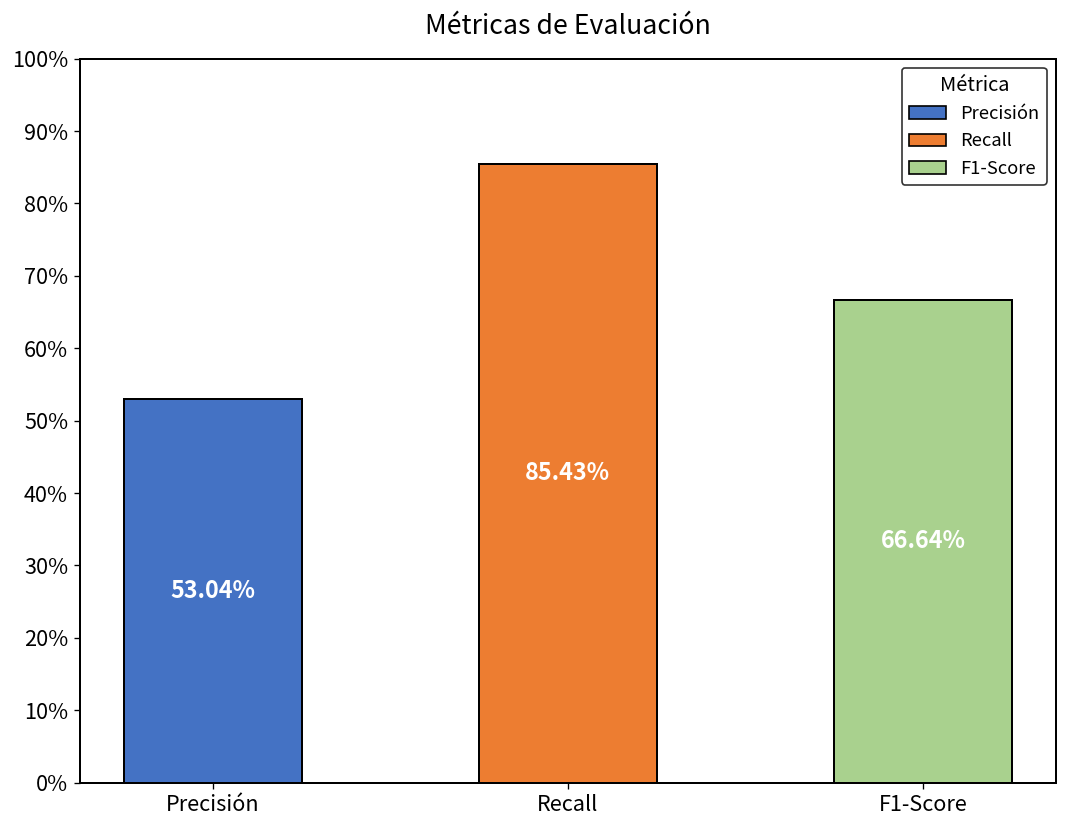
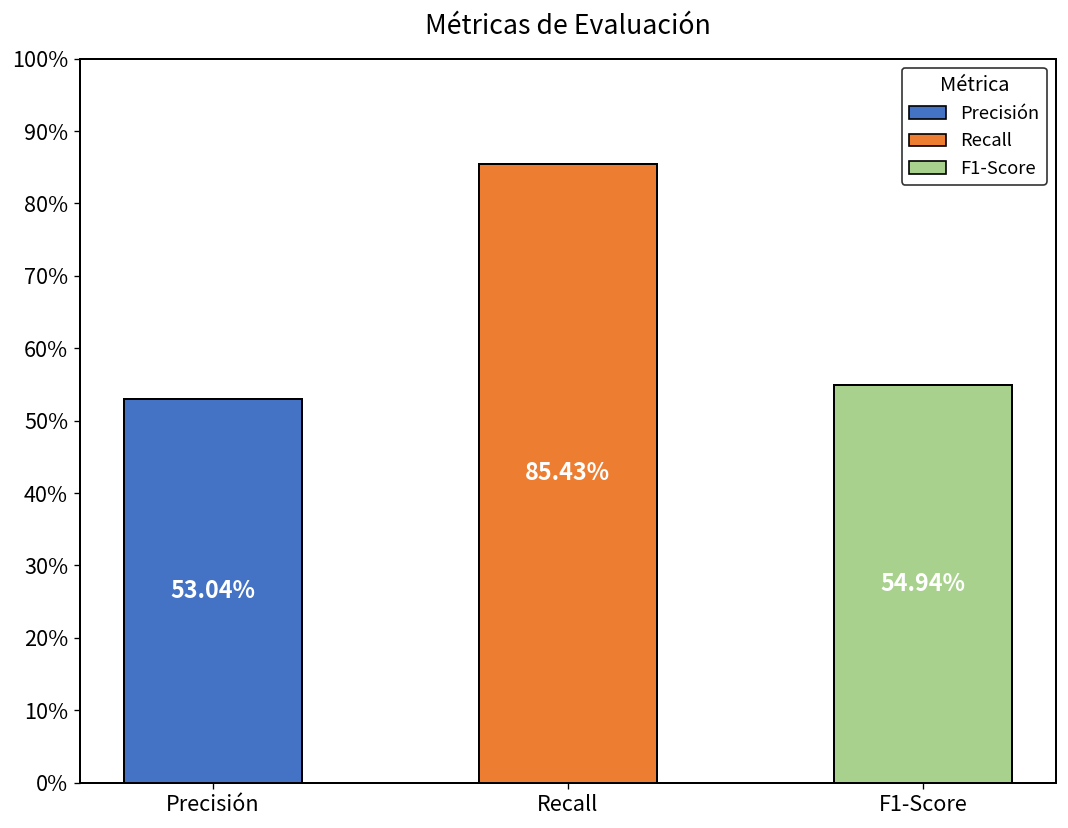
F1-Score: 66.64% -> 54.94%
